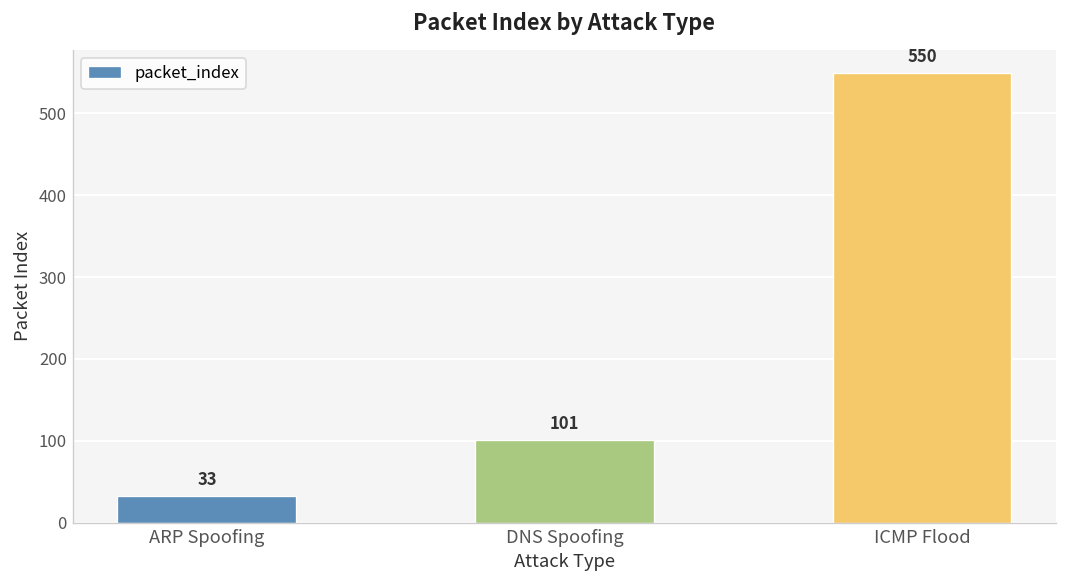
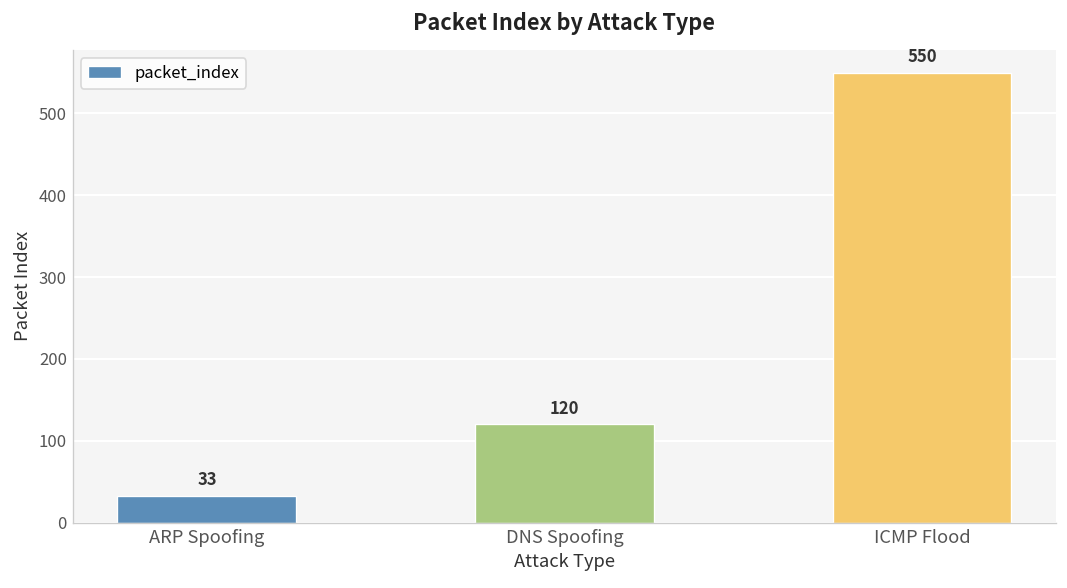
DNS Spoofing: 101 -> 120
